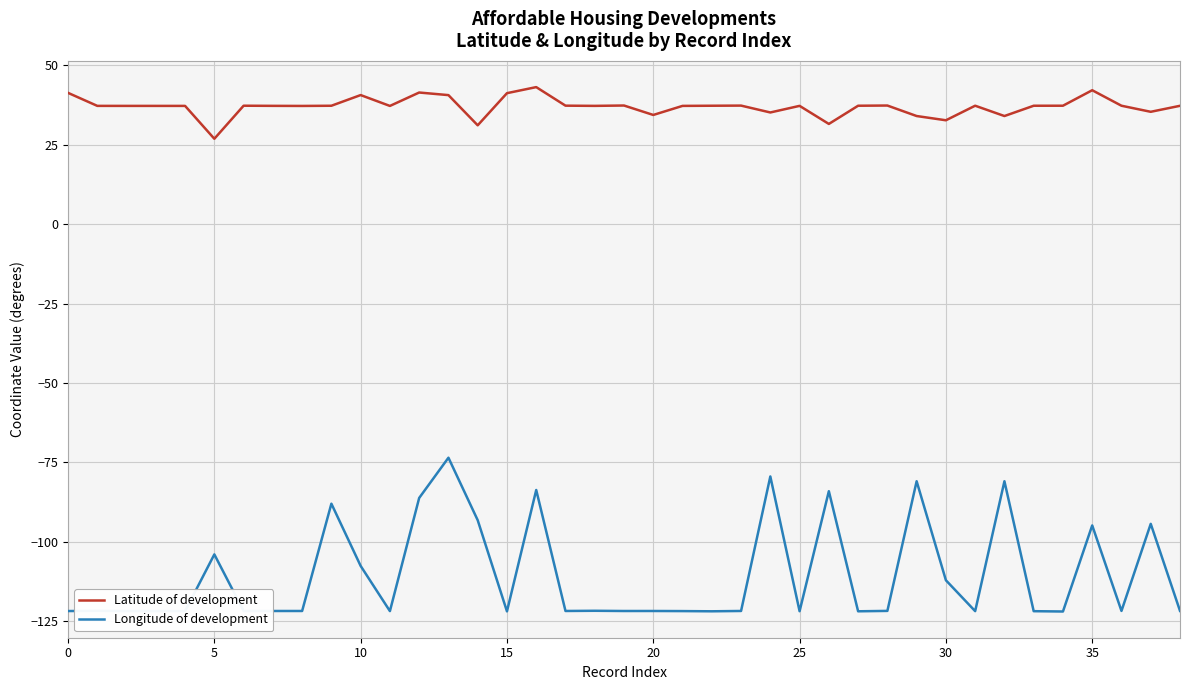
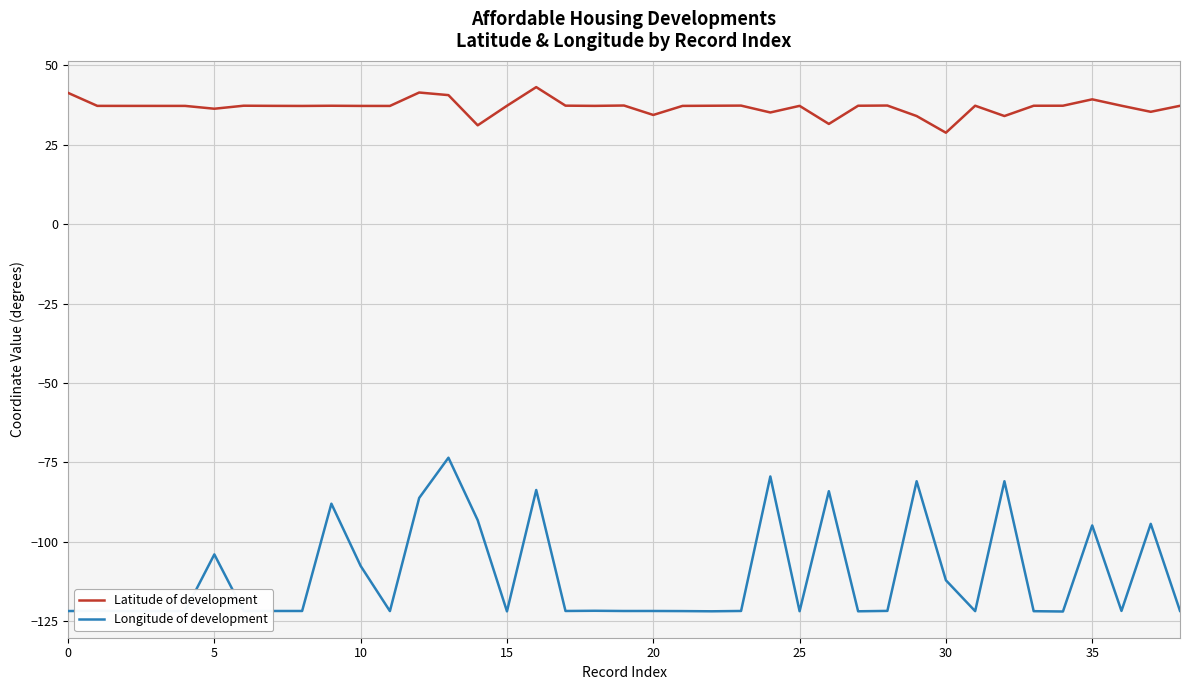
Latitude of development, 5: 27 -> 36
Latitude of development, 10: 41 -> 37
Latitude of development, 15: 41 -> 37
Latitude of development, 30: 33 -> 29
Latitude of development, 35: 42 -> 39
